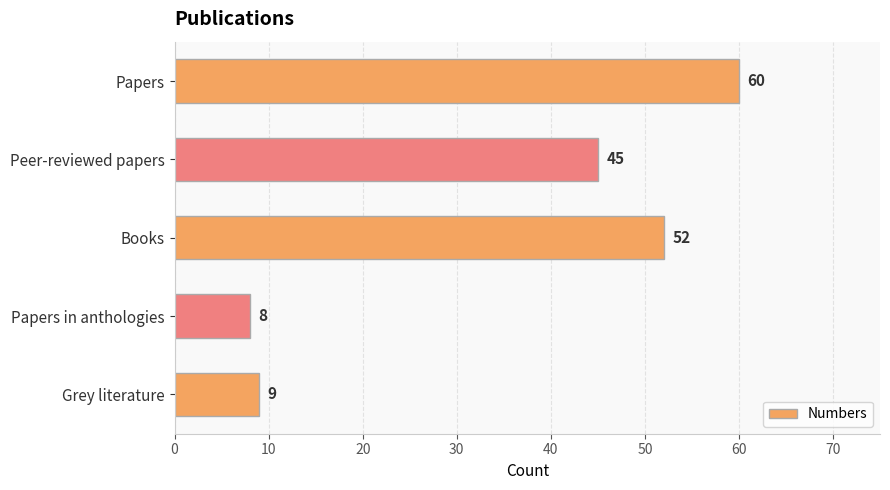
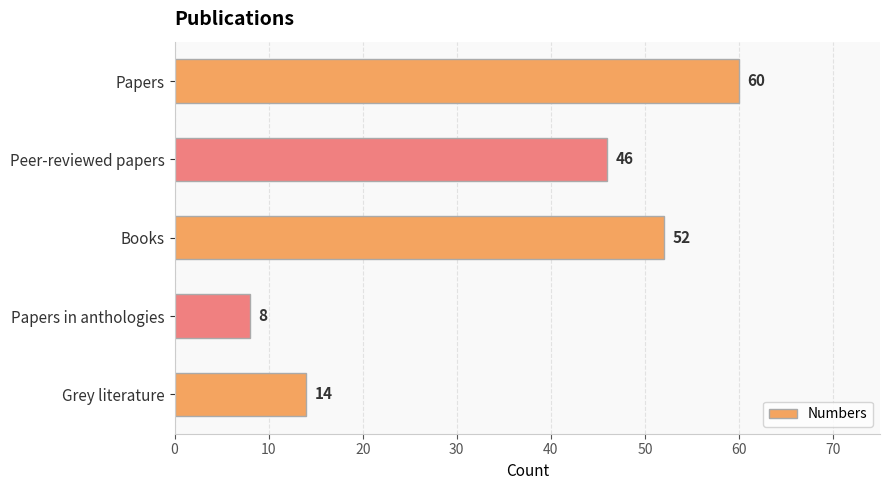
Peer-reviewed papers: 45 -> 46
Grey literature: 9 -> 14
